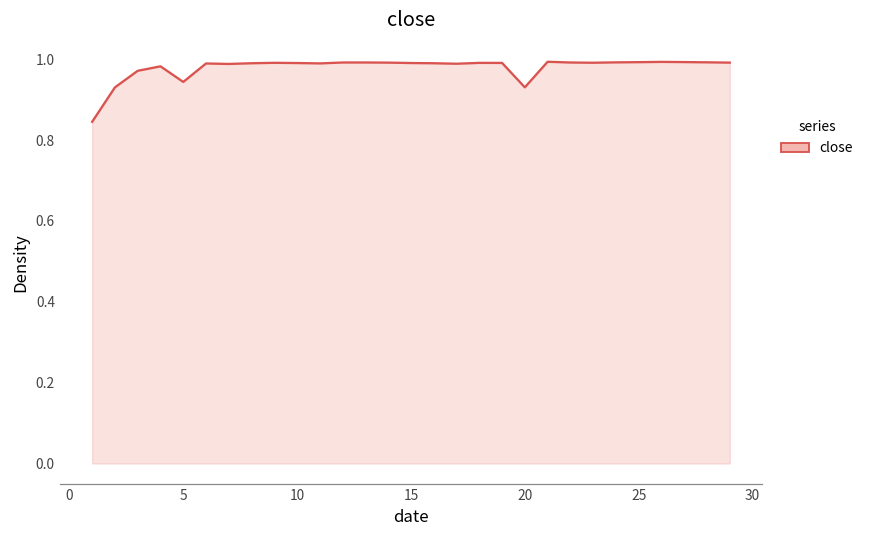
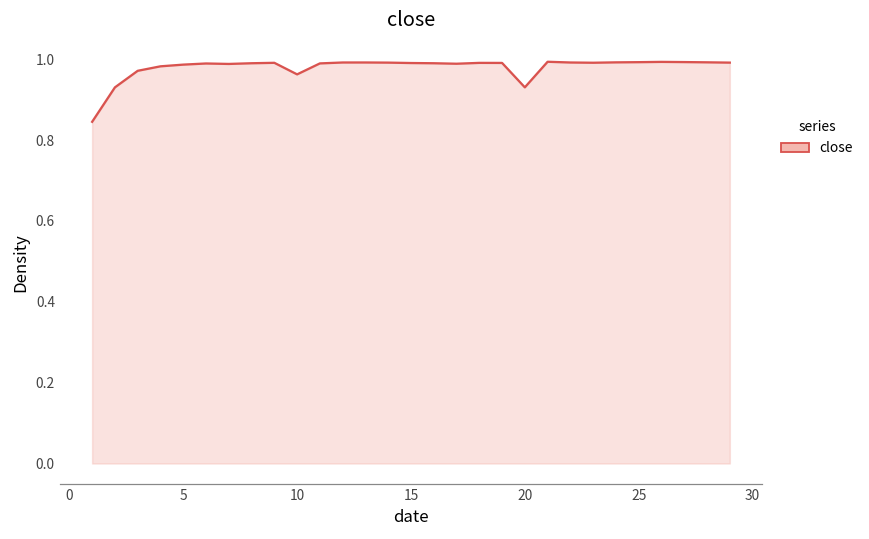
5: 0.94 -> 0.99
10: 0.99 -> 0.96
